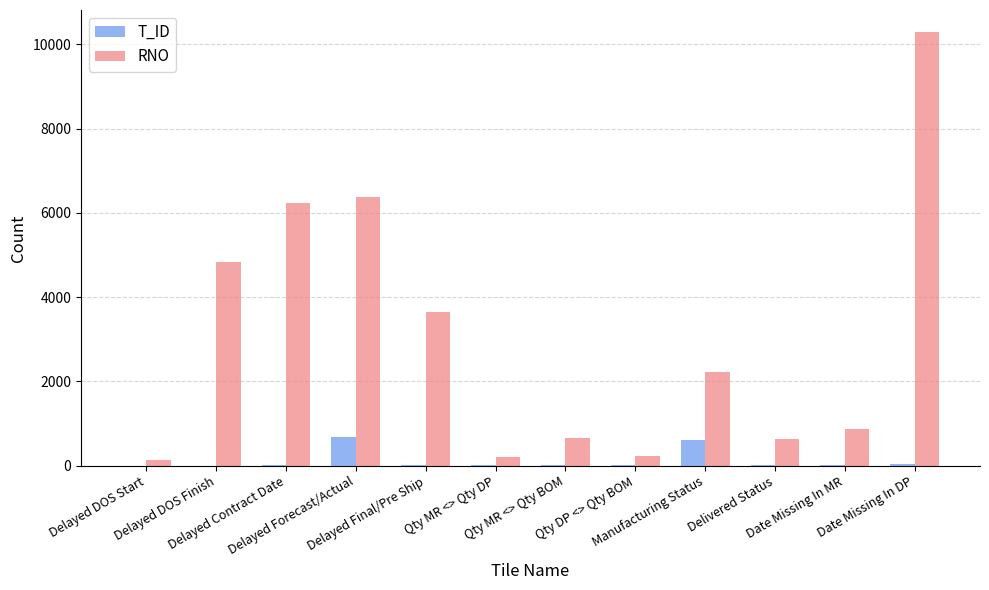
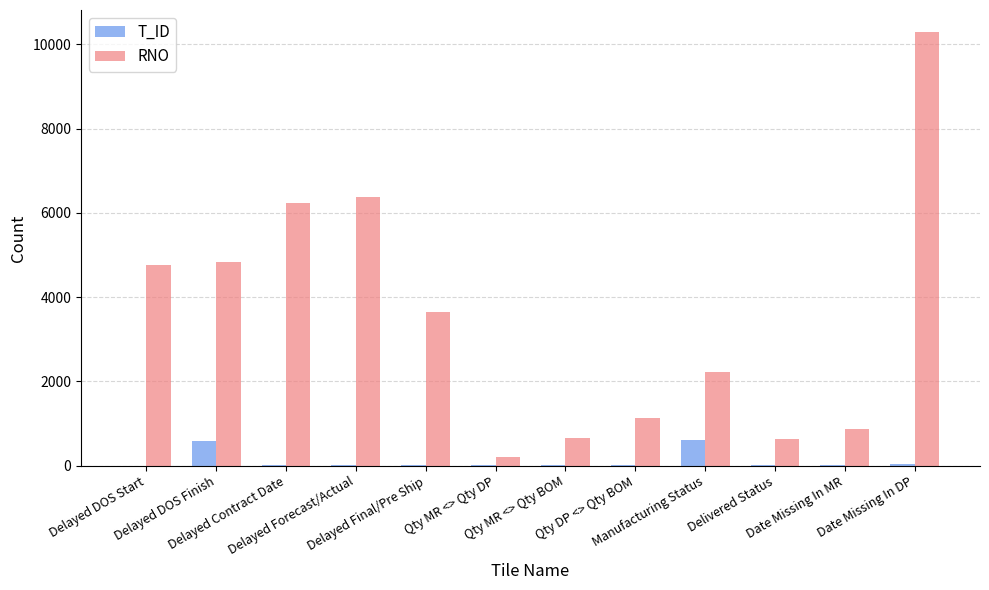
RNO, Delayed DOS Start: 100 -> 4800
T_ID, Delayed DOS Finish: 0 -> 600
T_ID, Delayed Forecast/Actual: 700 -> 0
RNO, Qty DP <> Qty BOM: 200 -> 1100
